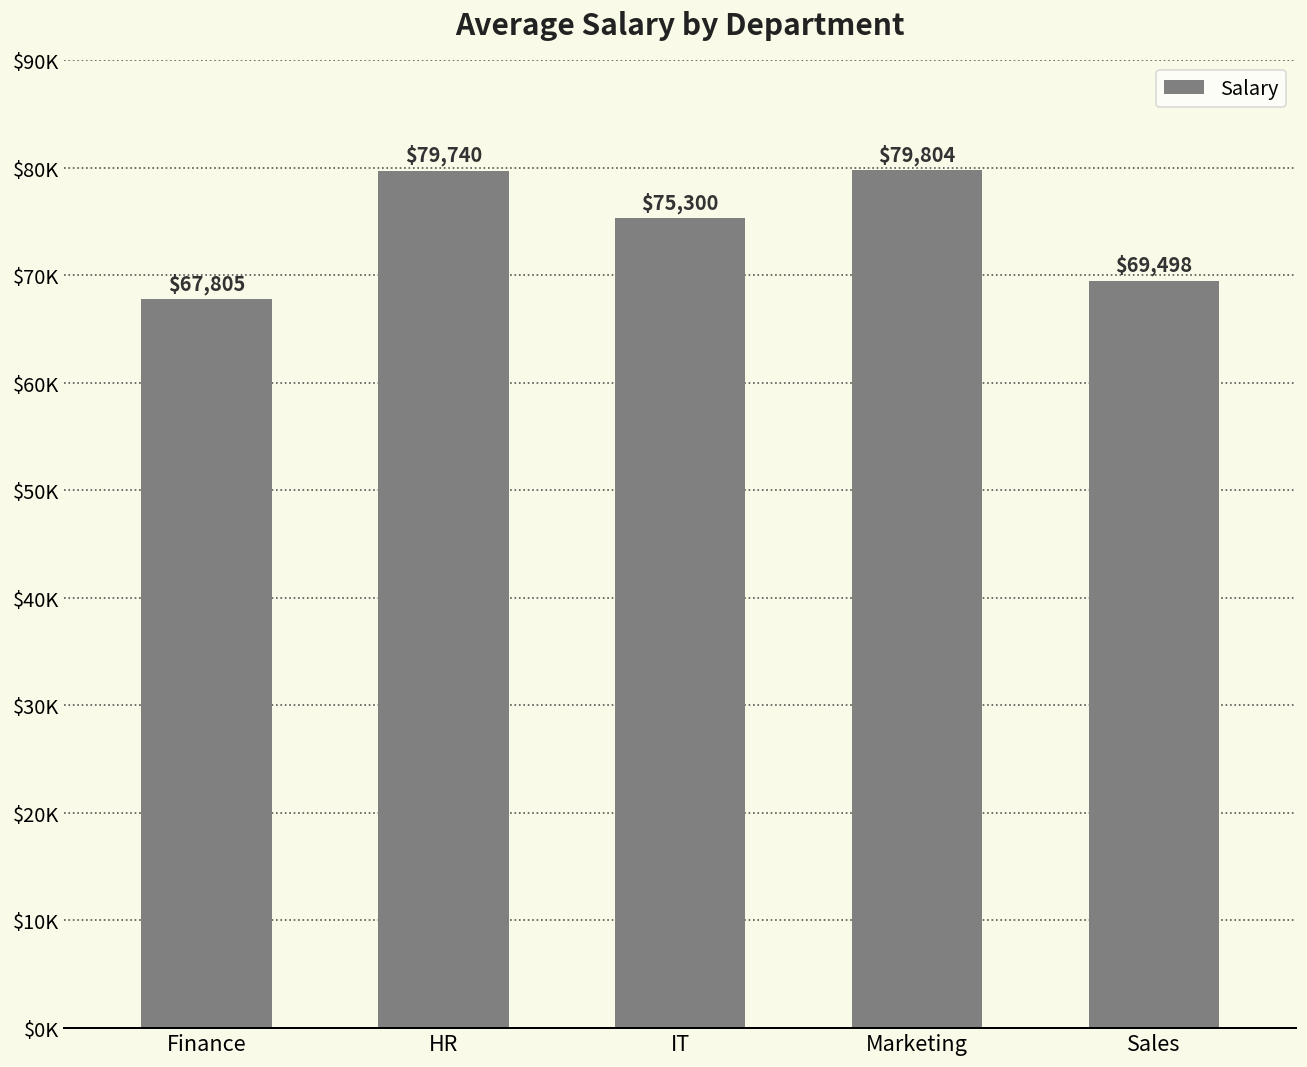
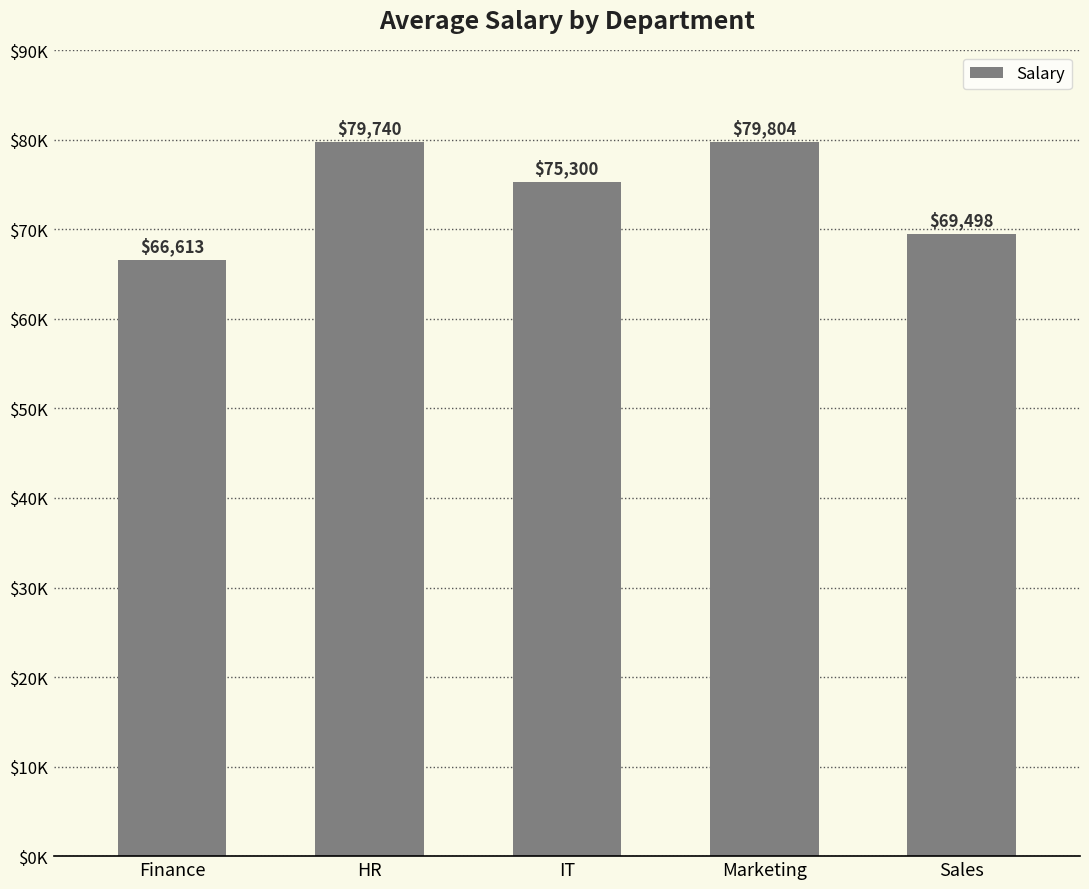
Finance: $67,805 -> $66,613
